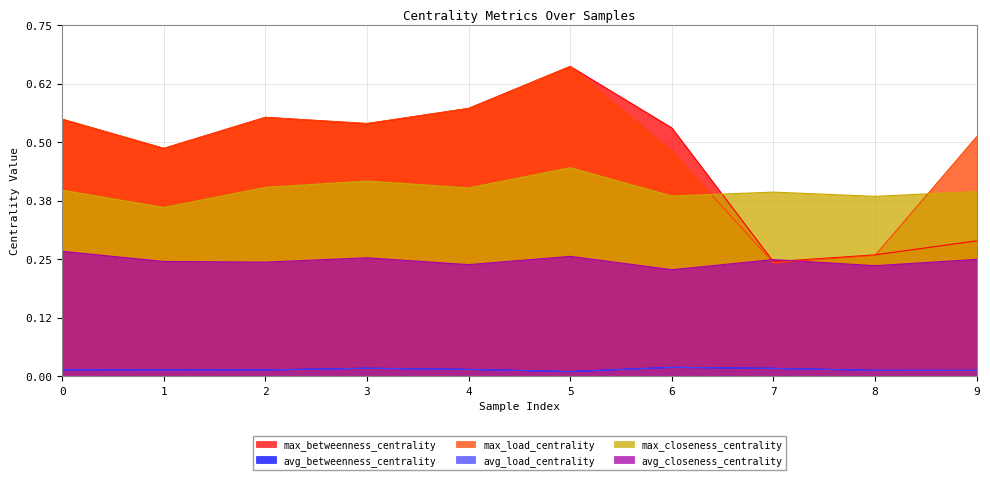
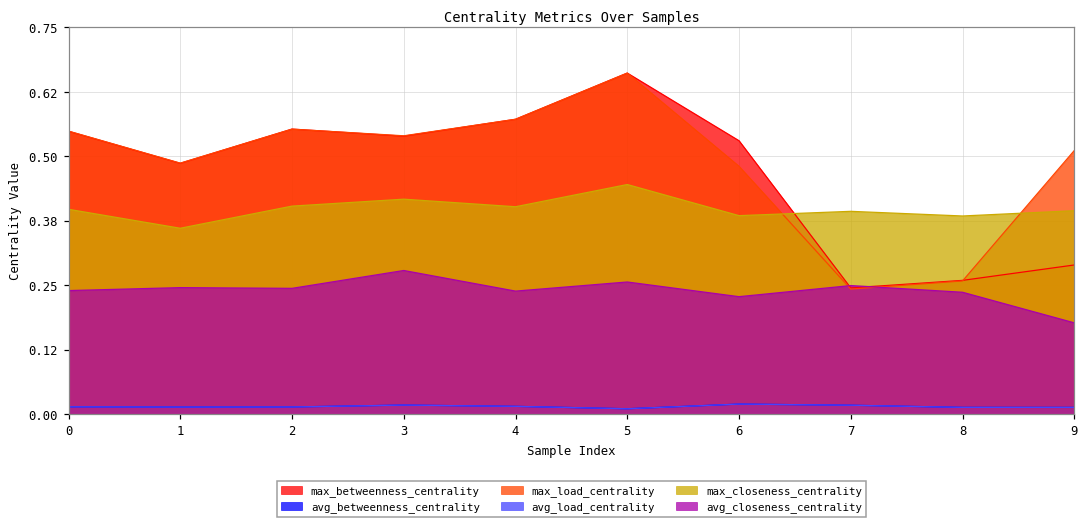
avg_closeness_centrality, 0: 0.27 -> 0.24
avg_closeness_centrality, 3: 0.25 -> 0.28
avg_closeness_centrality, 9: 0.25 -> 0.18
